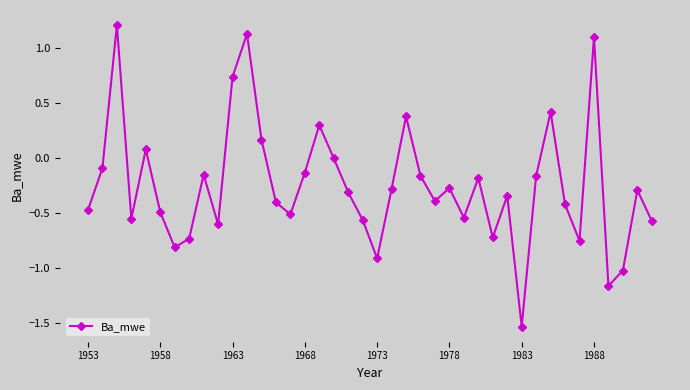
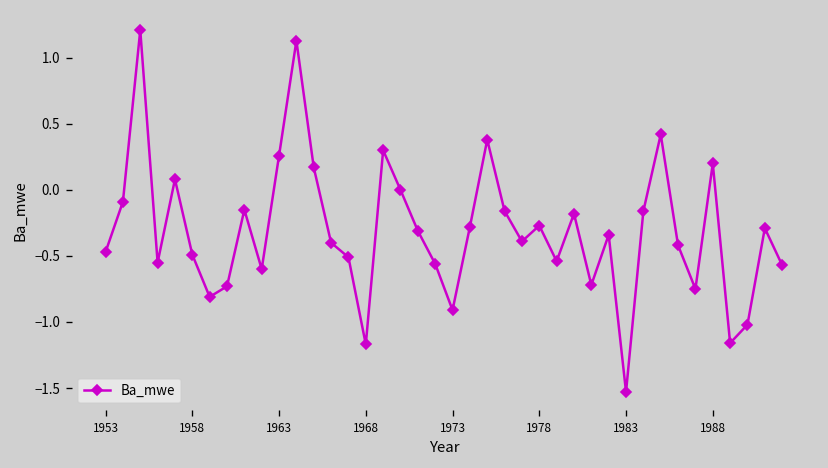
1963: 0.74 -> 0.26
1968: -0.13 -> -1.17
1988: 1.1 -> 0.2
